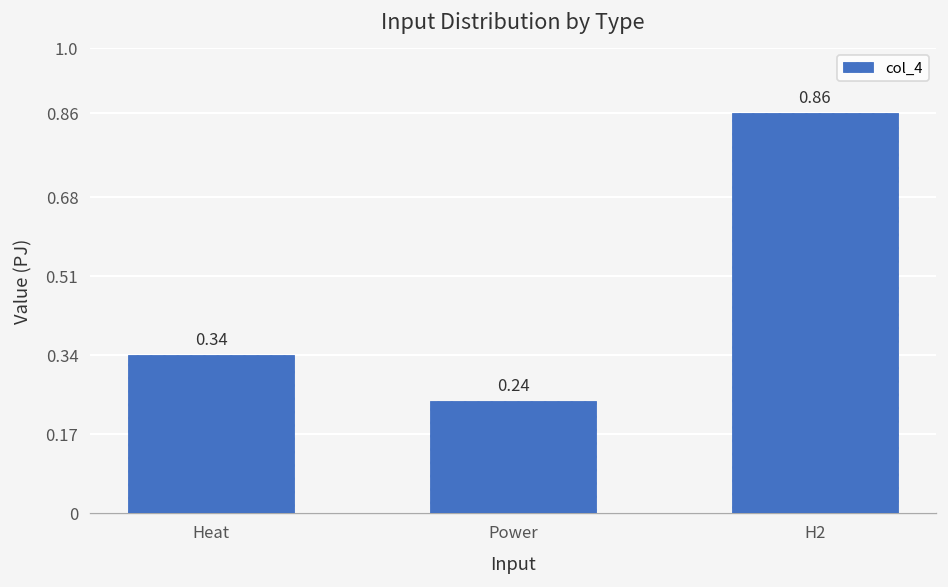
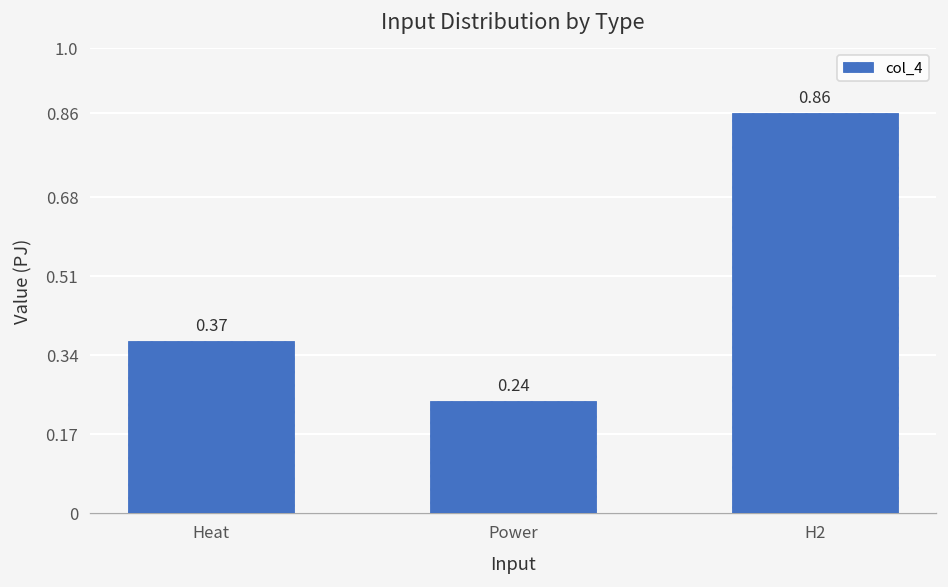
Heat: 0.34 -> 0.37
